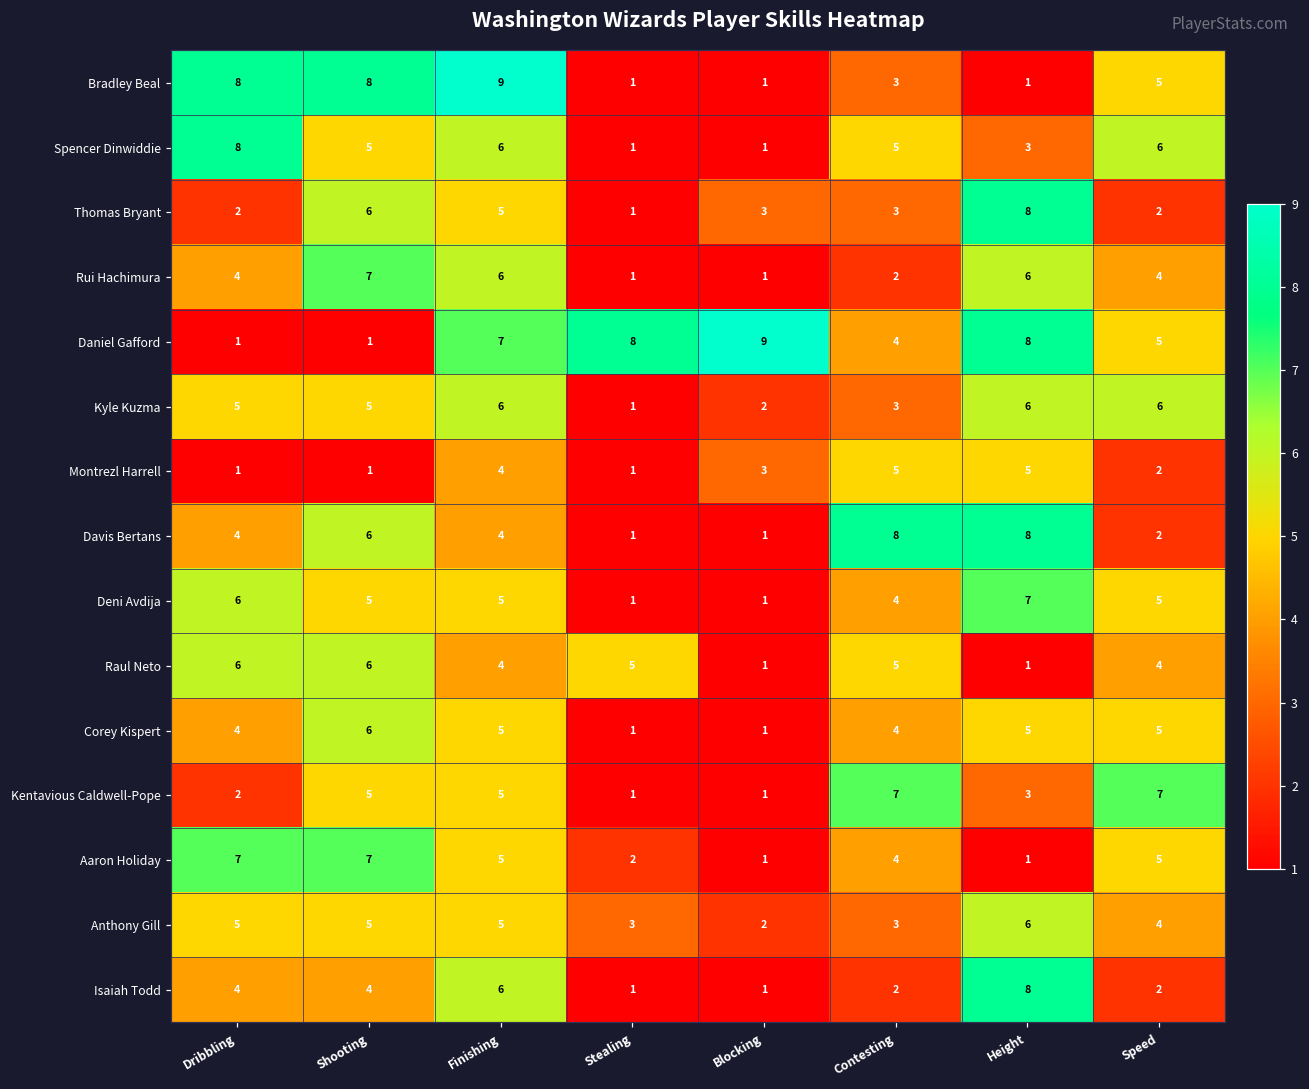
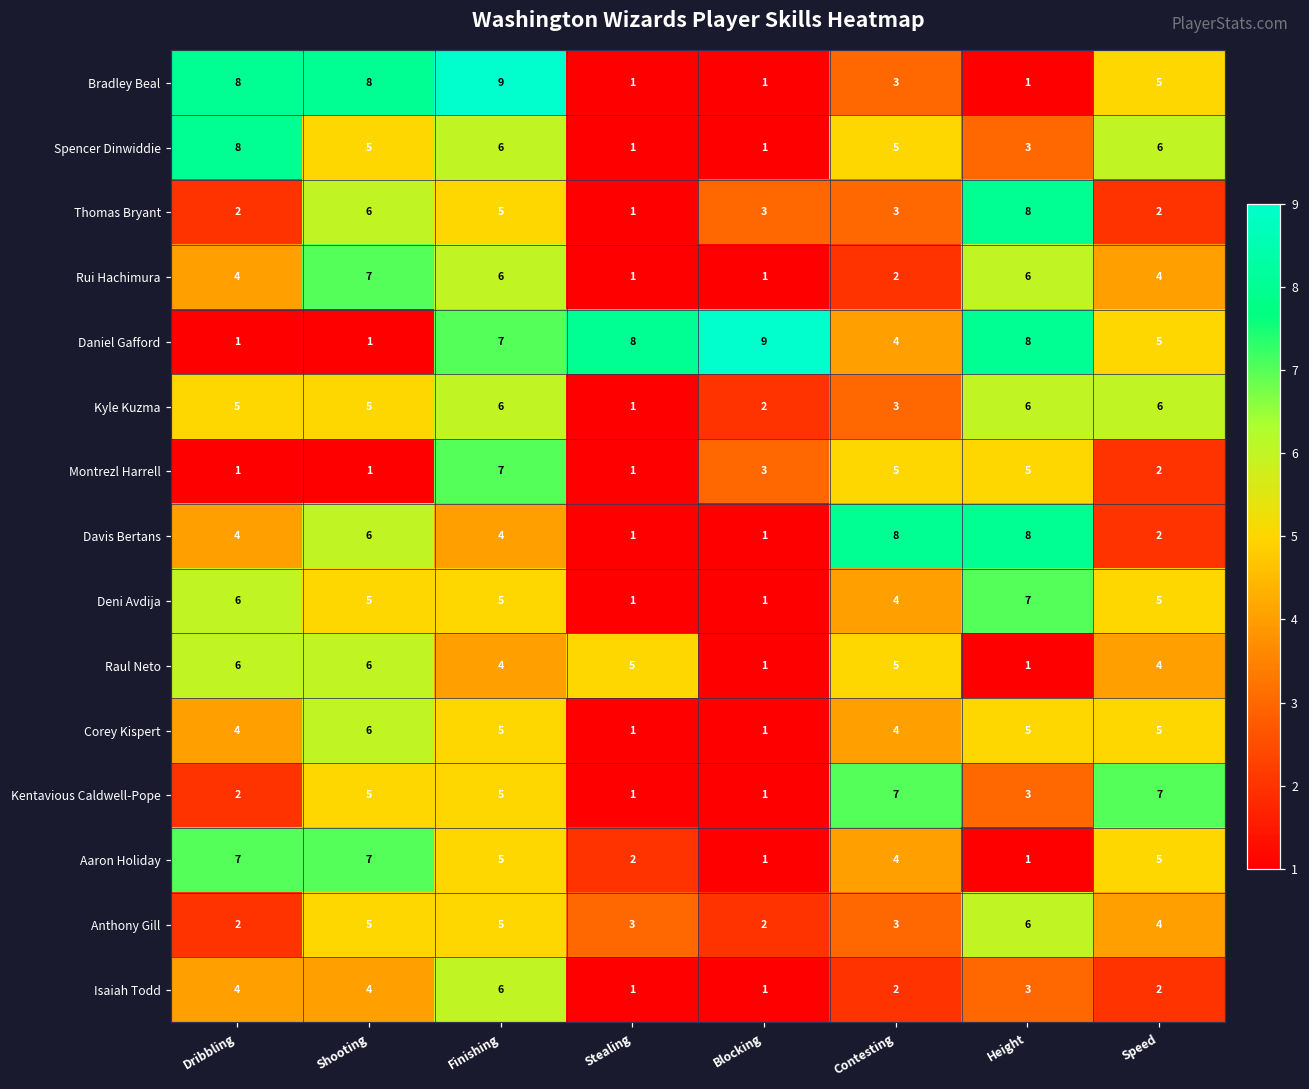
Montrezl Harrell, Finishing: 4 -> 7
Anthony Gill, Dribbling: 5 -> 2
Isaiah Todd, Height: 8 -> 3
